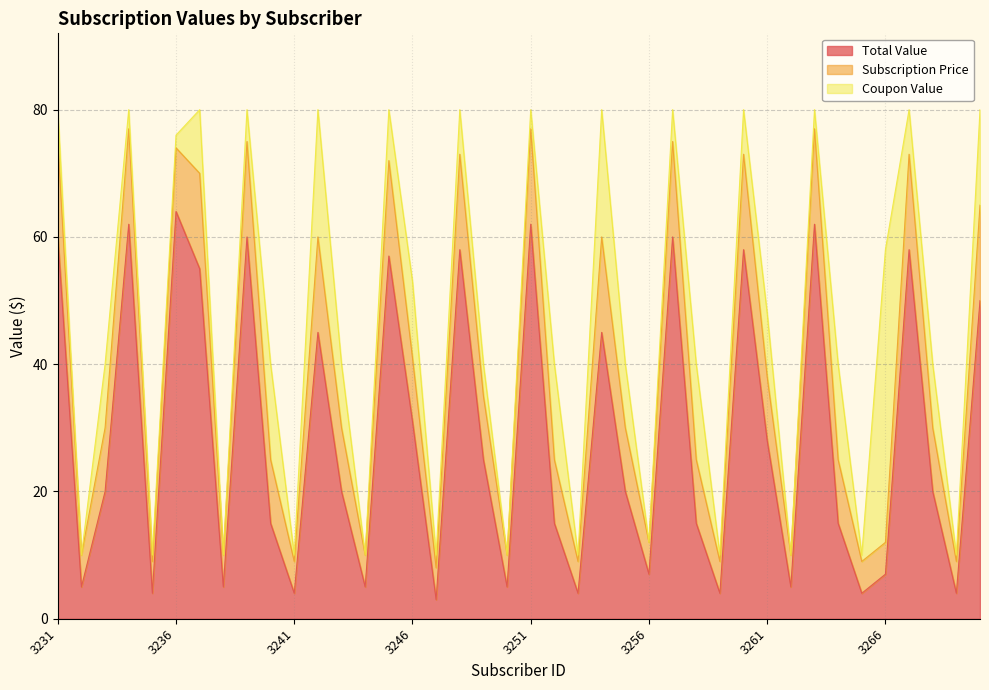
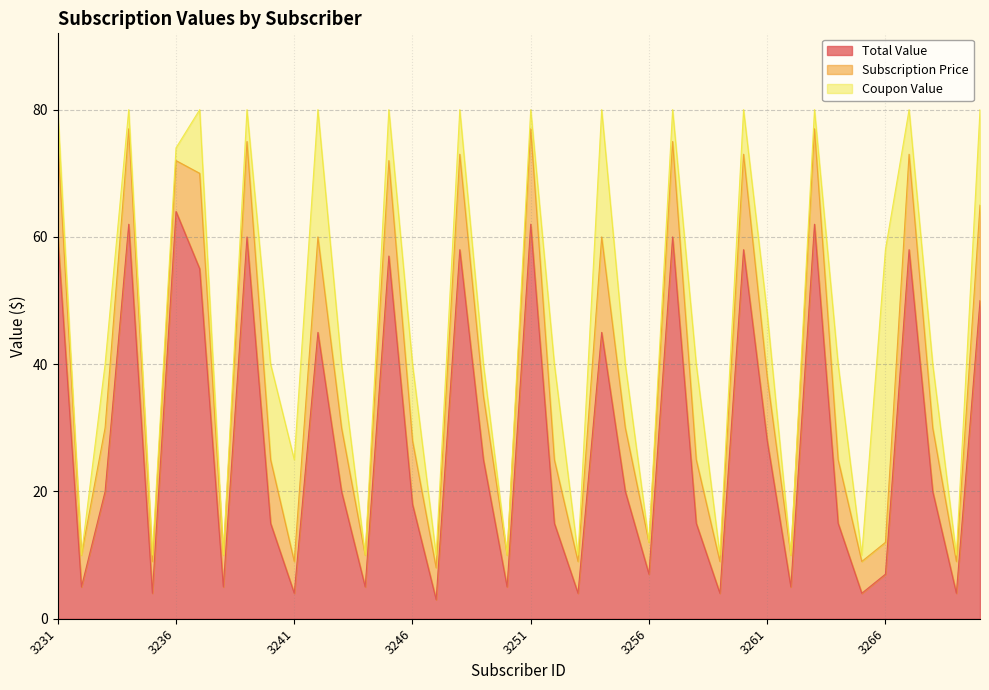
Subscription Price, 3236: 10 -> 8
Coupon Value, 3241: 1 -> 16
Total Value, 3246: 31 -> 18
